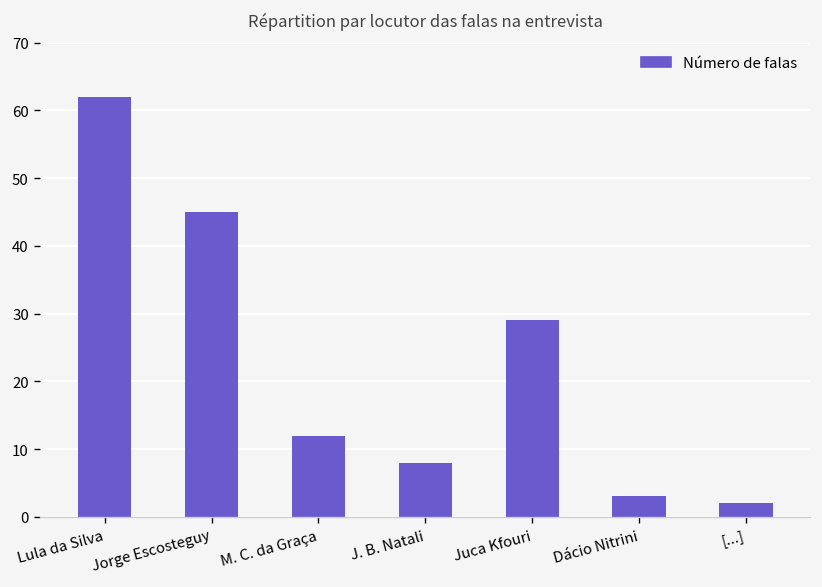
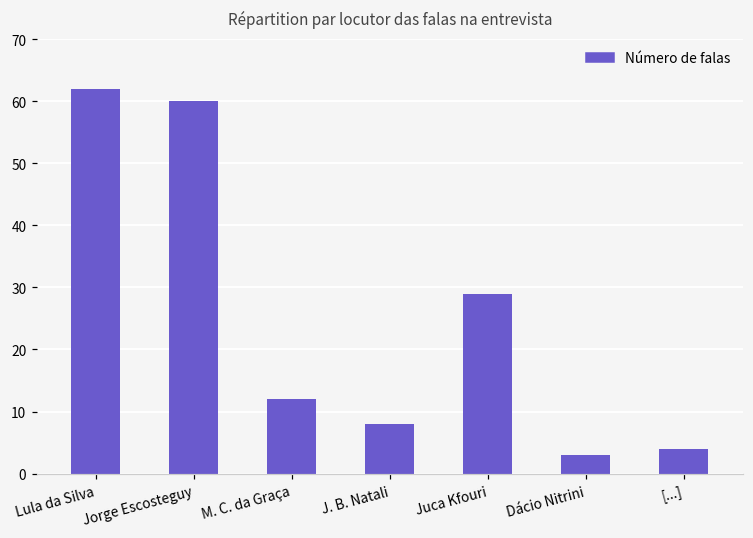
Jorge Escosteguy: 45 -> 60
[...]: 2 -> 4
